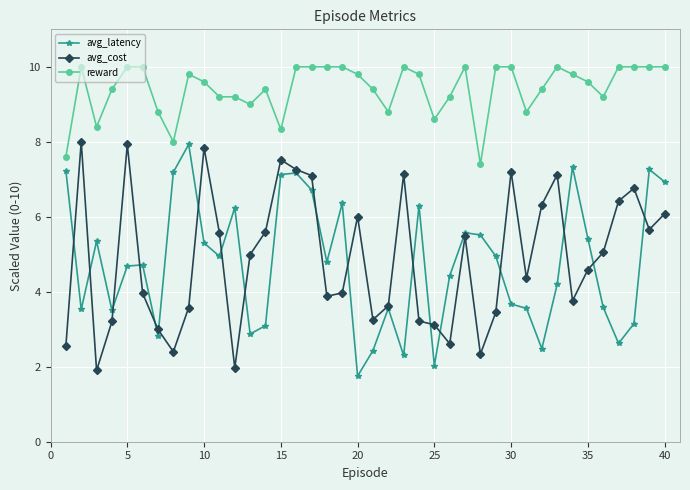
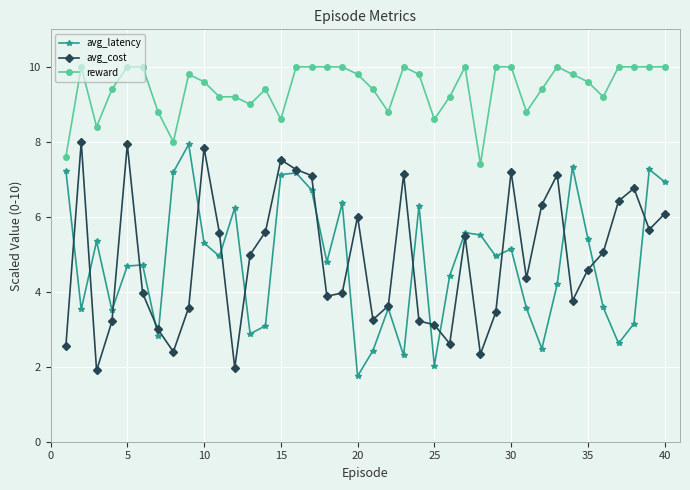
reward, 15: 8.3 -> 8.6
avg_latency, 30: 3.7 -> 5.1
